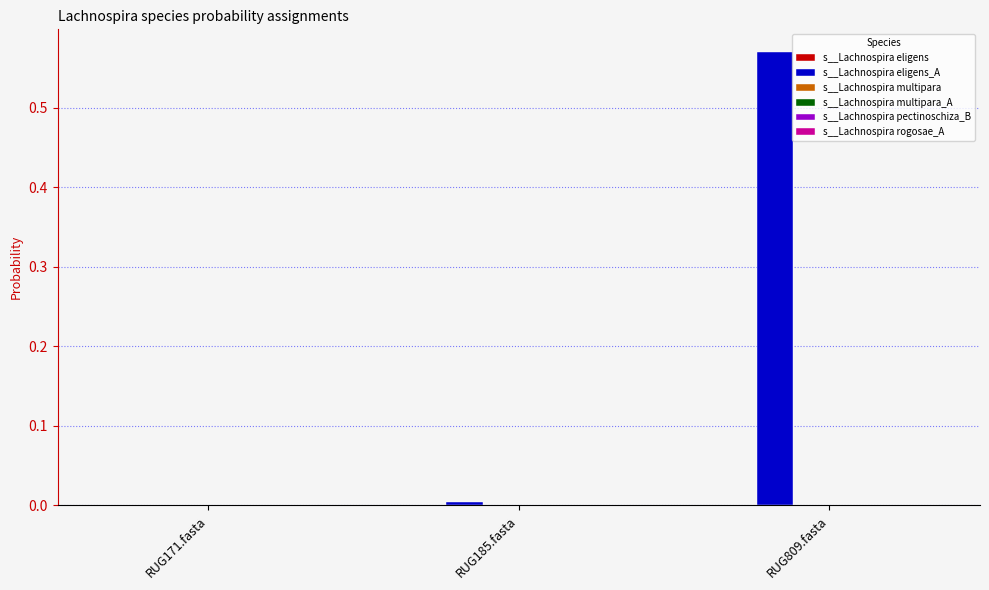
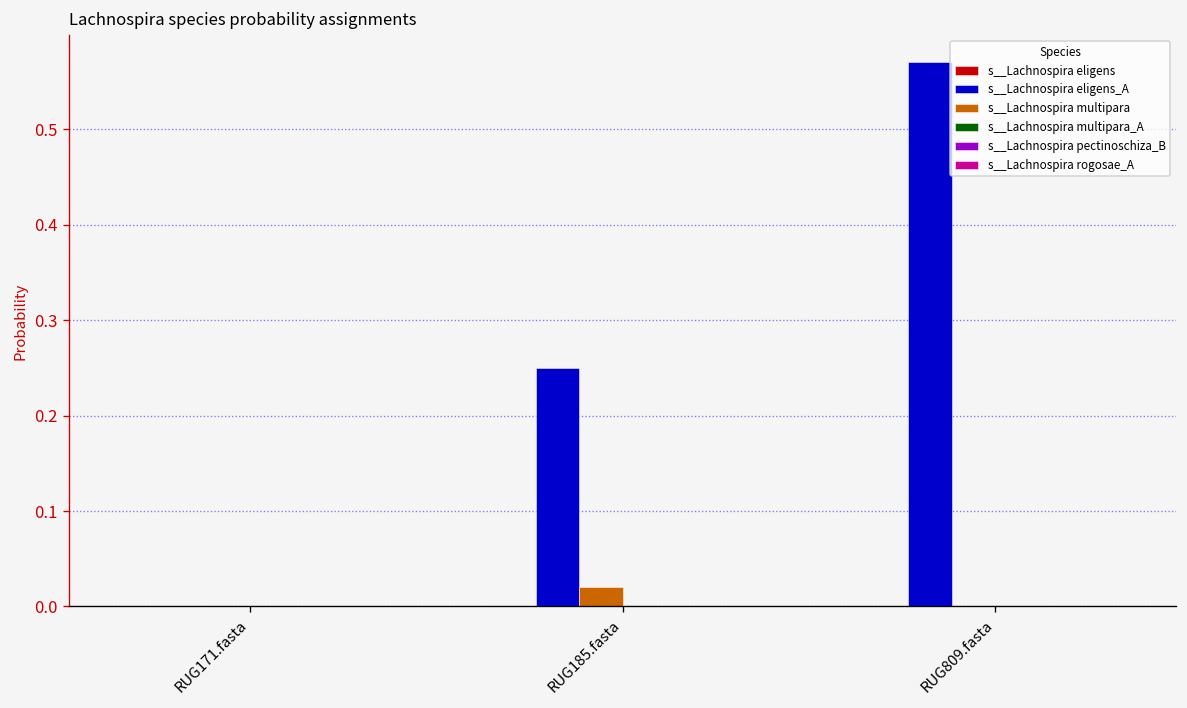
s__Lachnospira eligens_A, RUG185.fasta: 0.00 -> 0.25
s__Lachnospira multipara, RUG185.fasta: 0.00 -> 0.02
